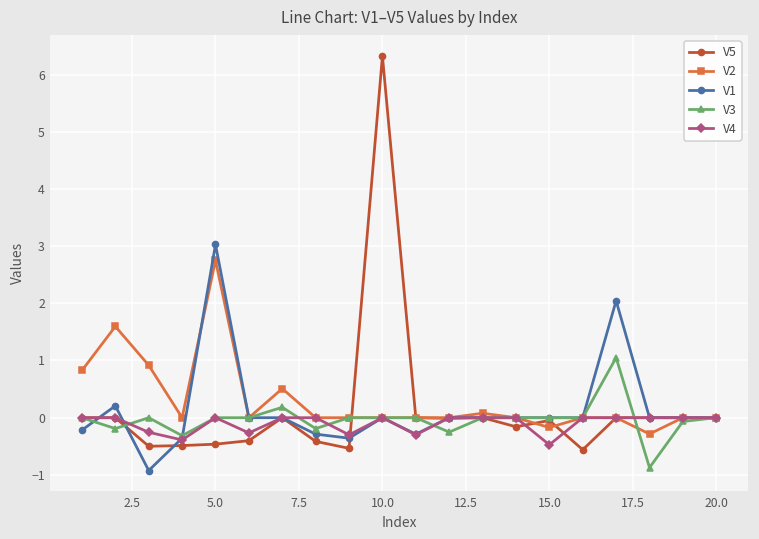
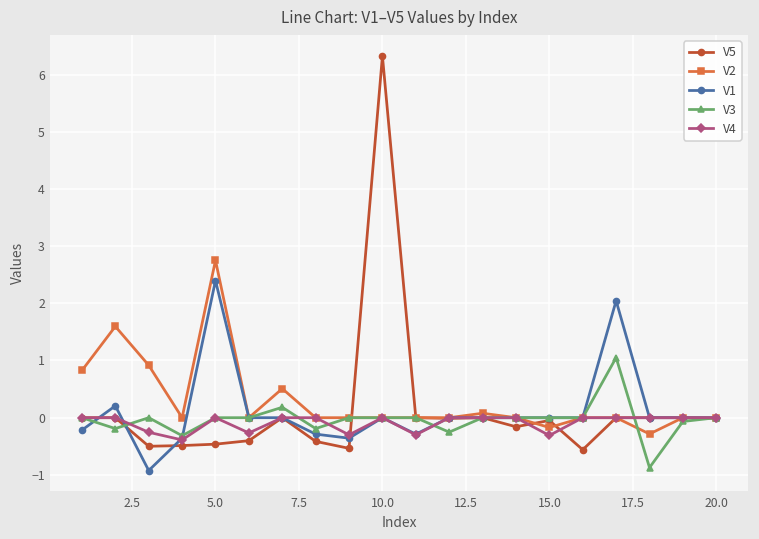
V1, 5.0: 3.0 -> 2.4
V4, 15.0: -0.5 -> -0.3
